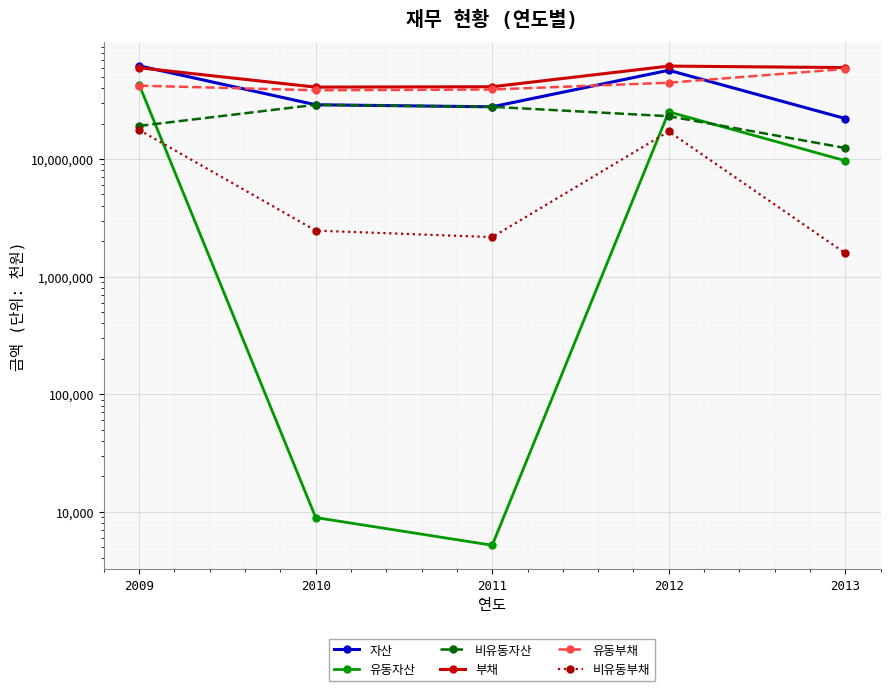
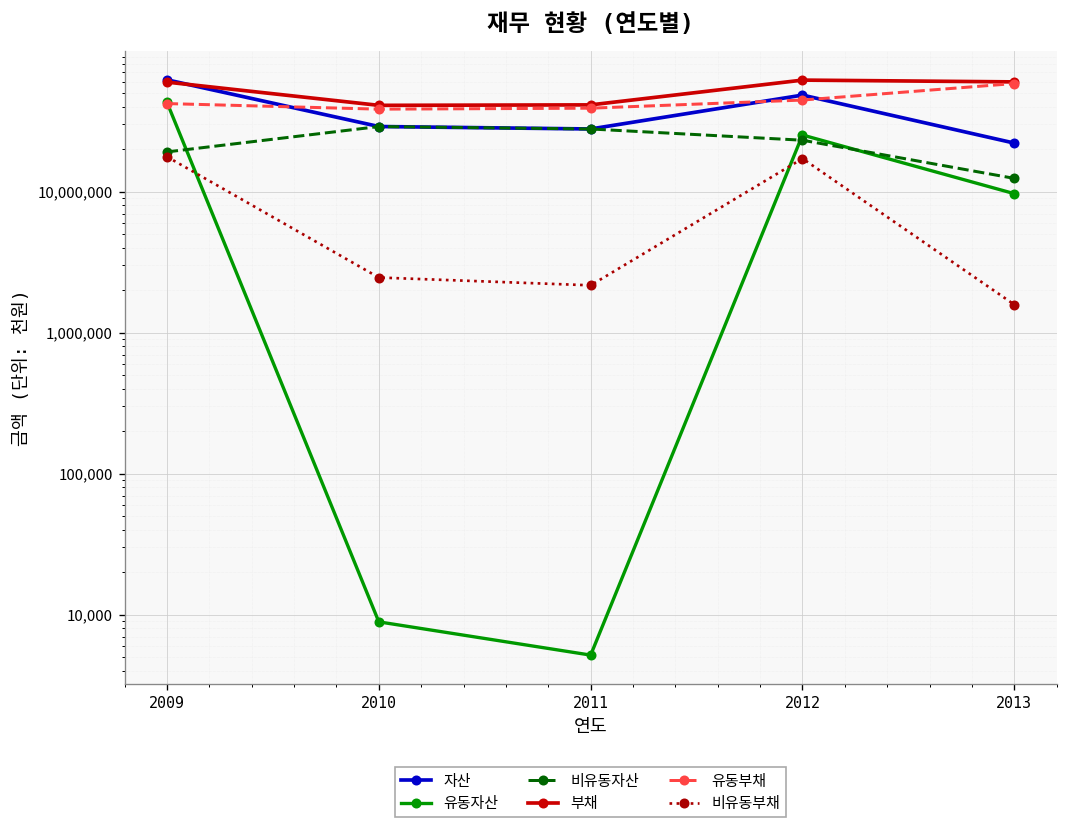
자산, 2012: 60,000,000 -> 48,000,000
